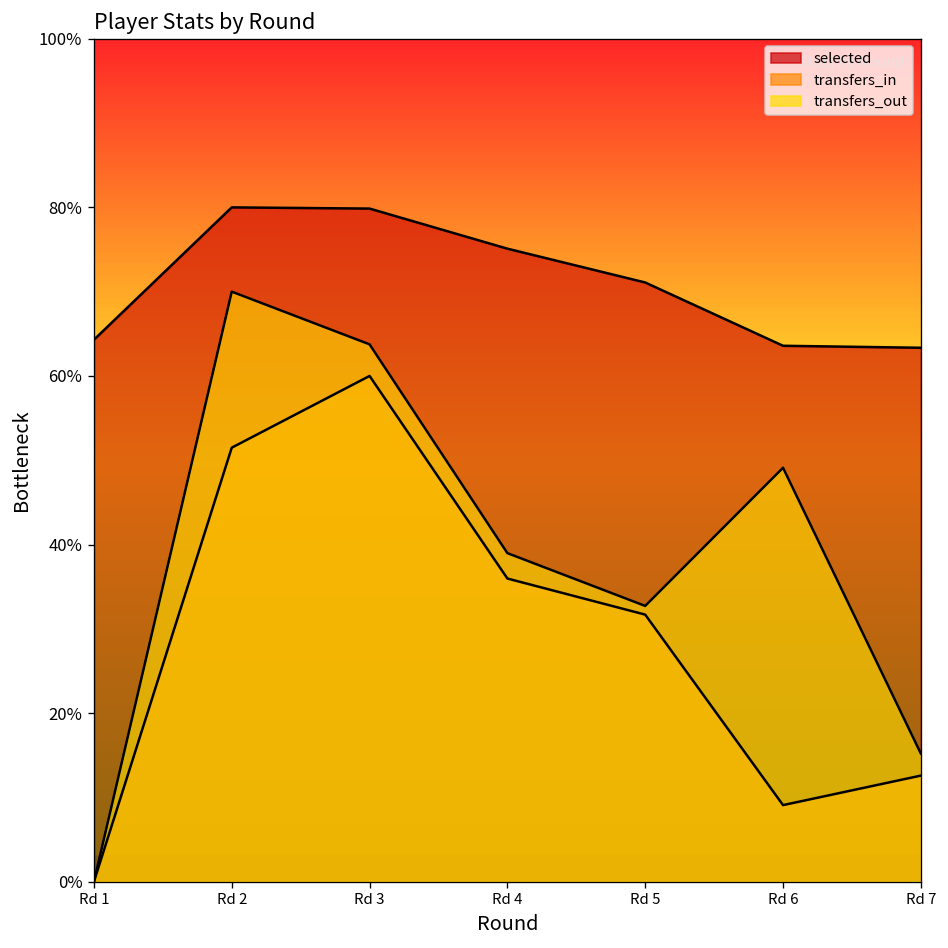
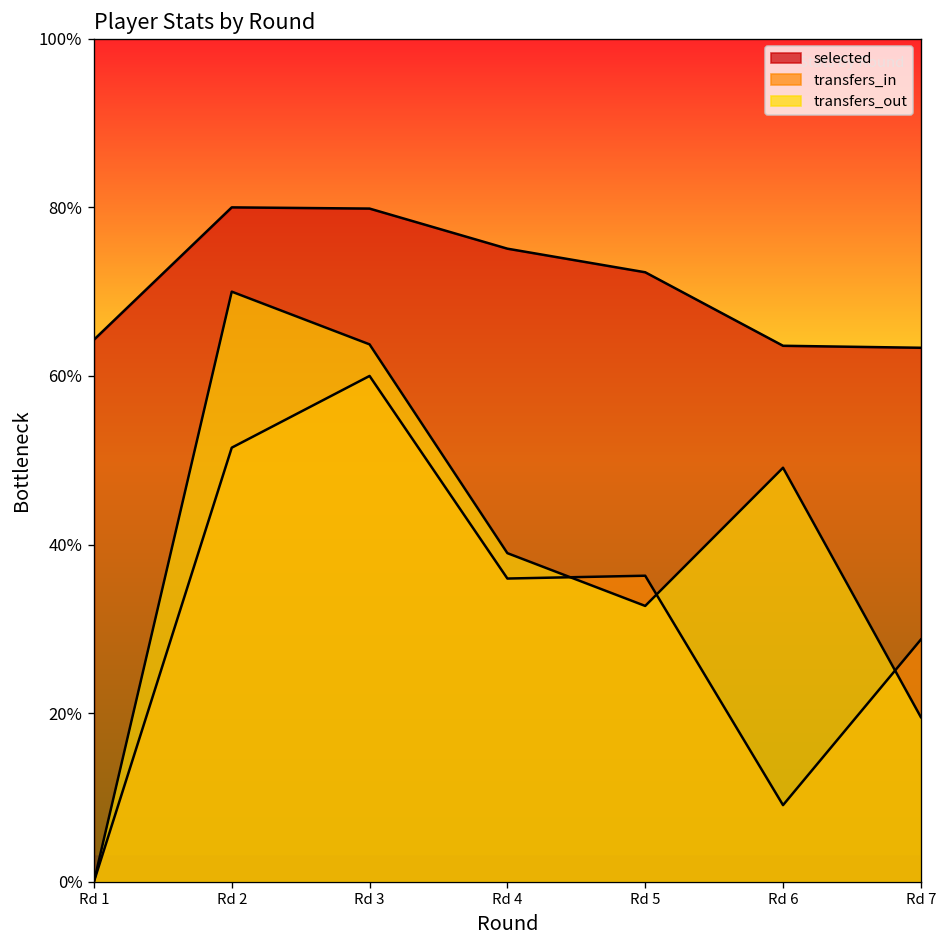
selected, Rd 5: 71% -> 72%
transfers_in, Rd 5: 32% -> 36%
transfers_in, Rd 7: 13% -> 29%
transfers_out, Rd 7: 15% -> 20%
